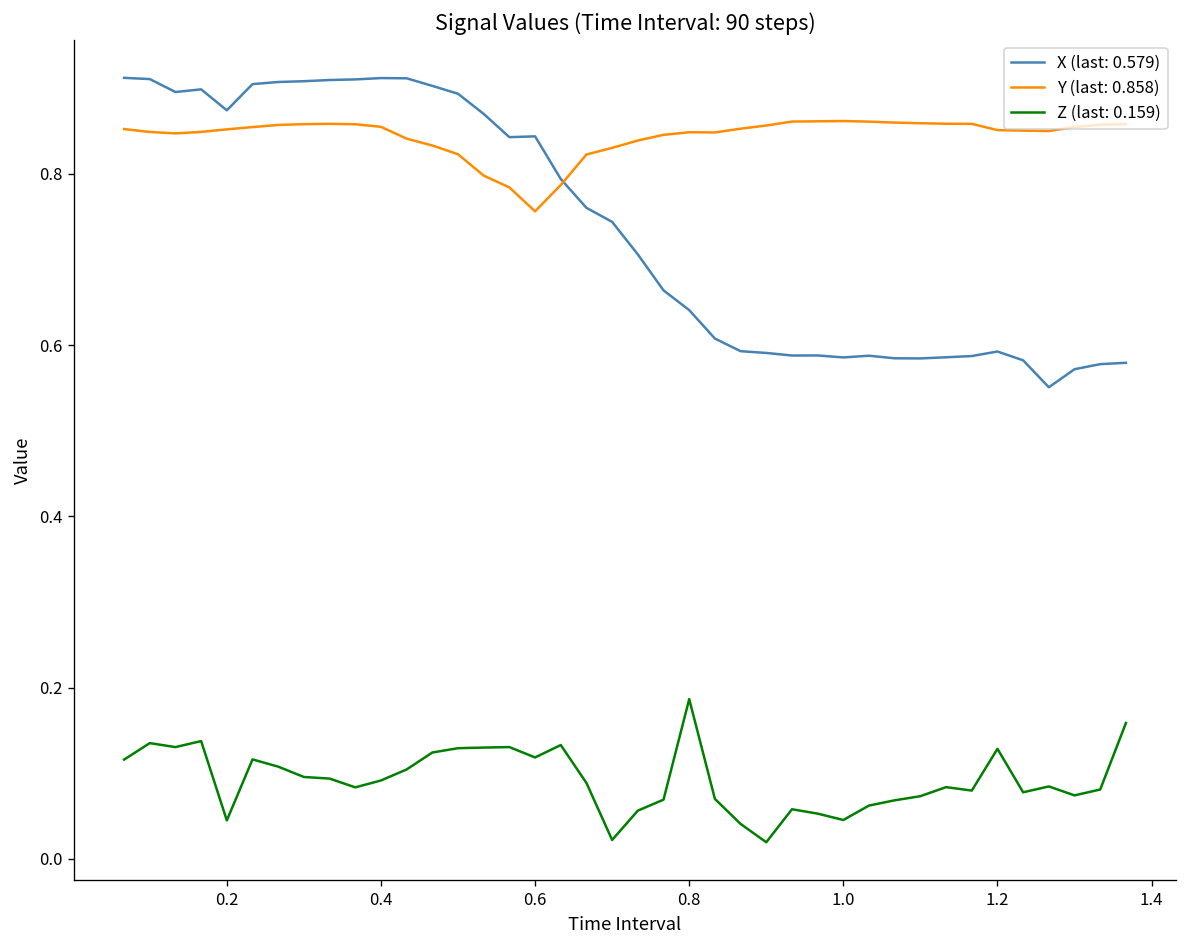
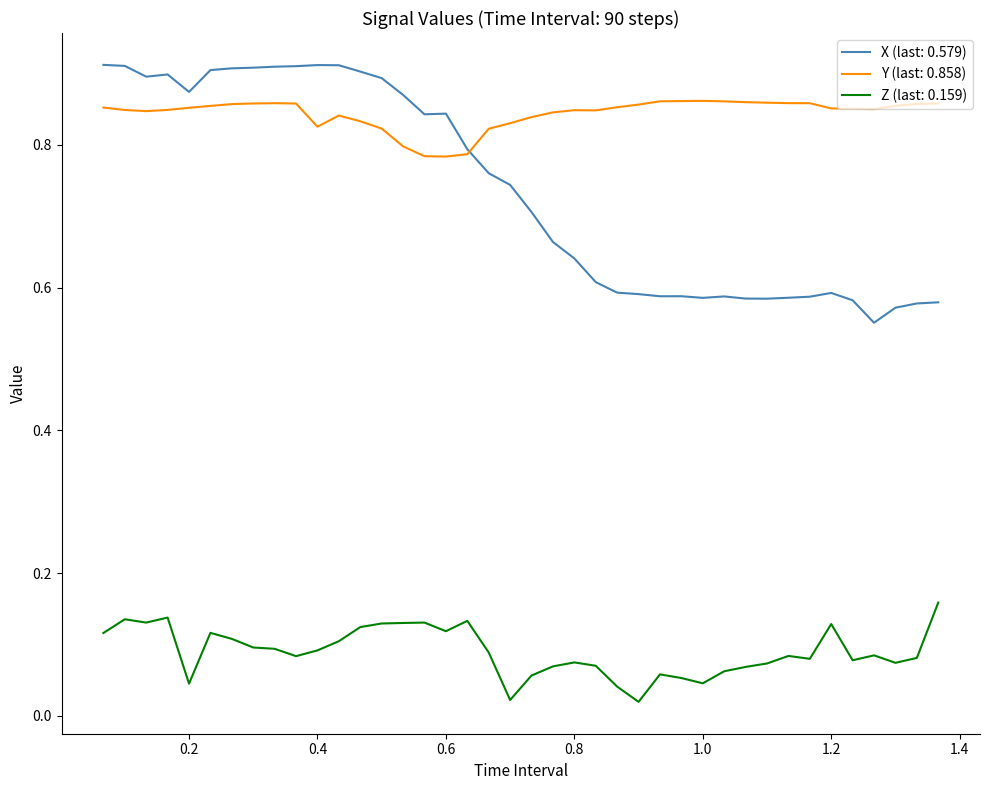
Y (last: 0.858), 0.4: 0.85 -> 0.83
Y (last: 0.858), 0.6: 0.76 -> 0.78
Z (last: 0.159), 0.8: 0.19 -> 0.07
